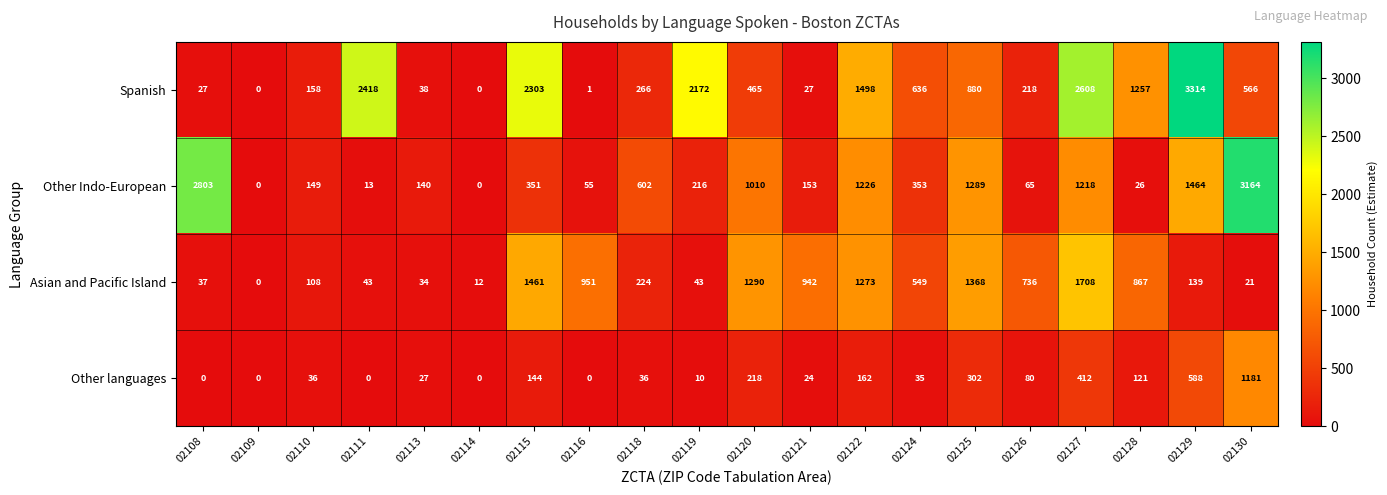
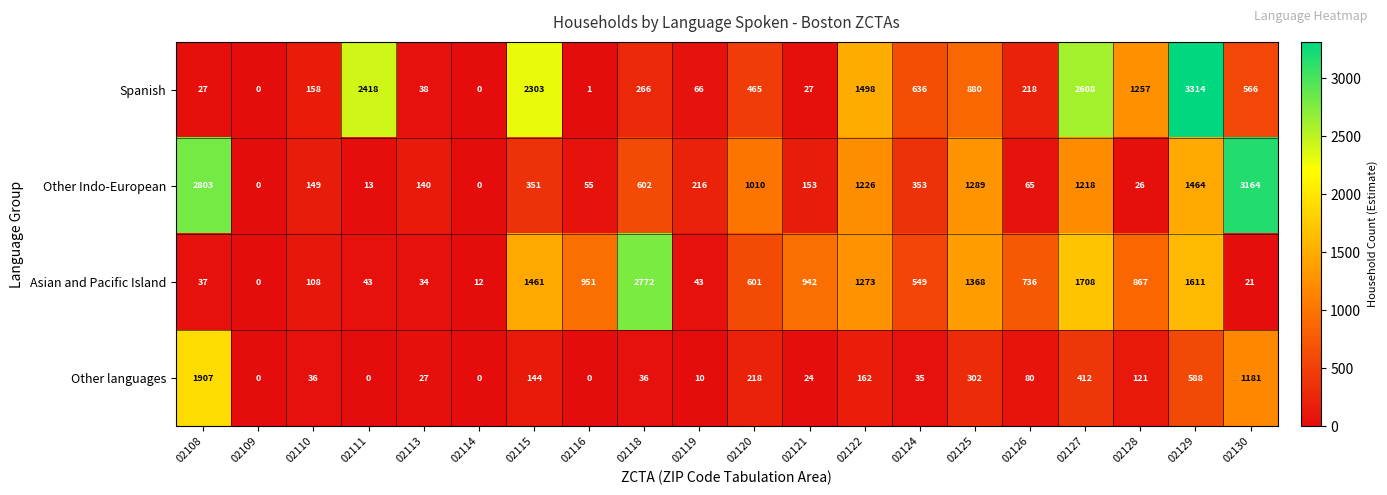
Spanish, 02119: 2172 -> 66
Asian and Pacific Island, 02118: 224 -> 2772
Asian and Pacific Island, 02120: 1290 -> 601
Asian and Pacific Island, 02129: 139 -> 1611
Other languages, 02108: 0 -> 1907
